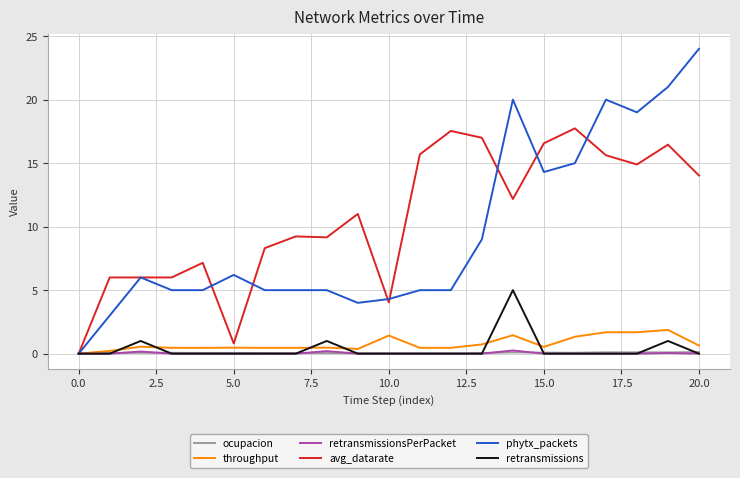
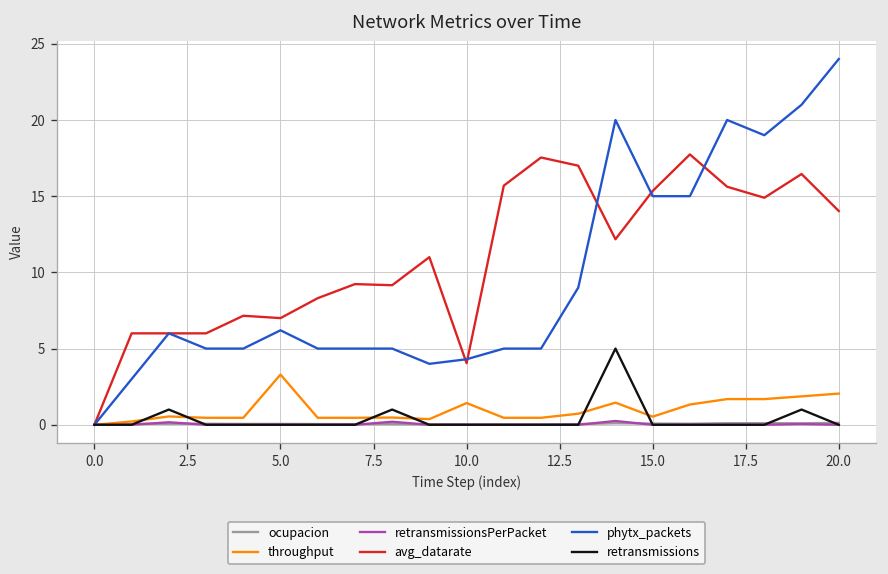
throughput, 5.0: 0.5 -> 3.3
avg_datarate, 5.0: 0.8 -> 7.0
avg_datarate, 15.0: 16.6 -> 15.3
phytx_packets, 15.0: 14.3 -> 15.0
throughput, 20.0: 0.6 -> 2.0
